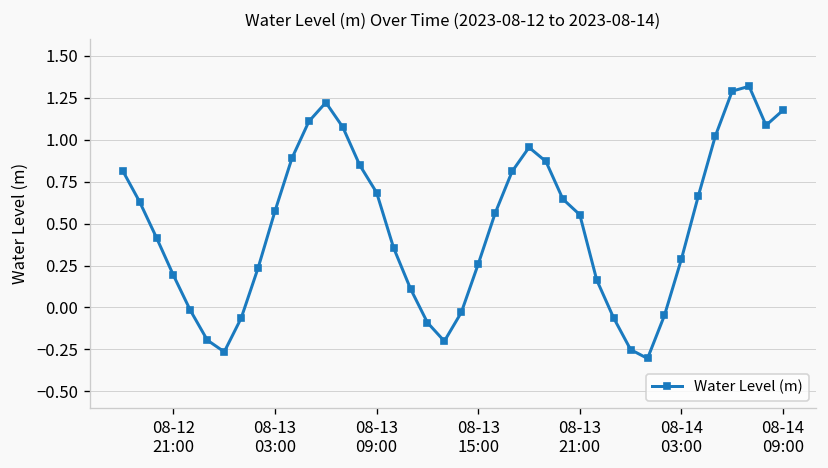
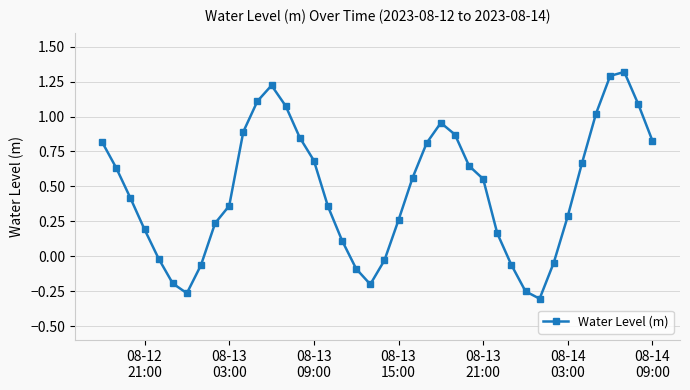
08-13 03:00: 0.58 -> 0.36
08-14 09:00: 1.18 -> 0.83
